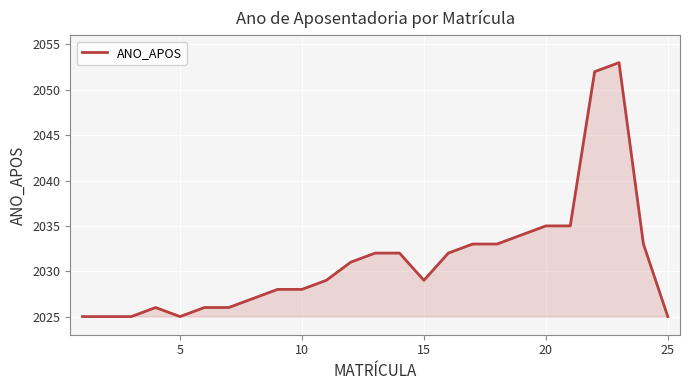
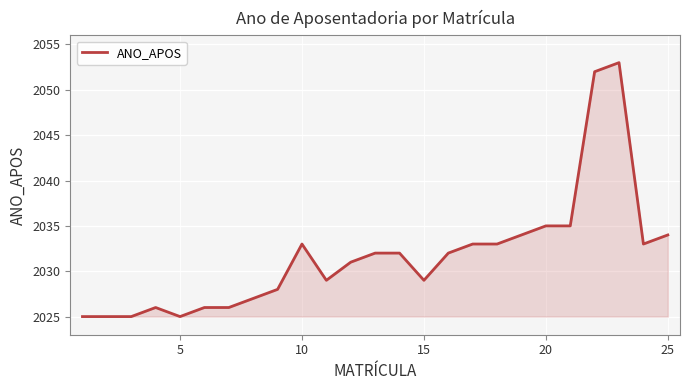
10: 2028 -> 2033
25: 2025 -> 2034
